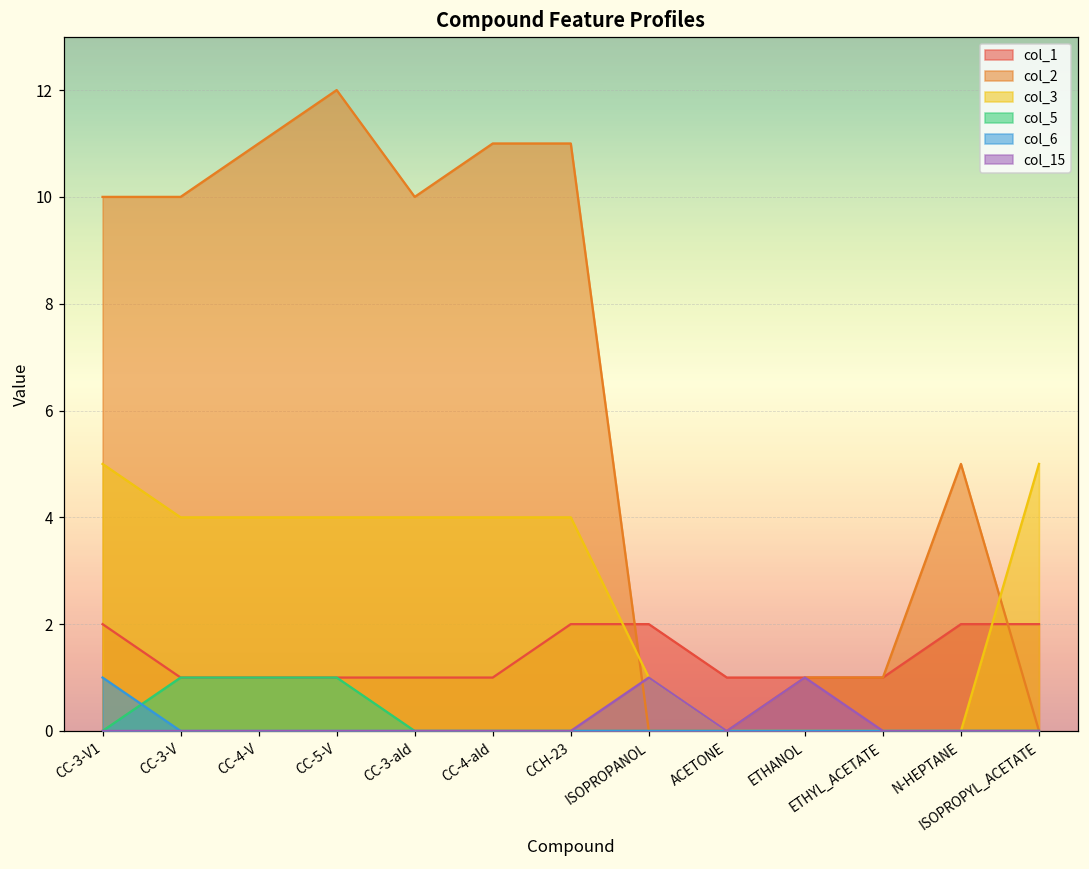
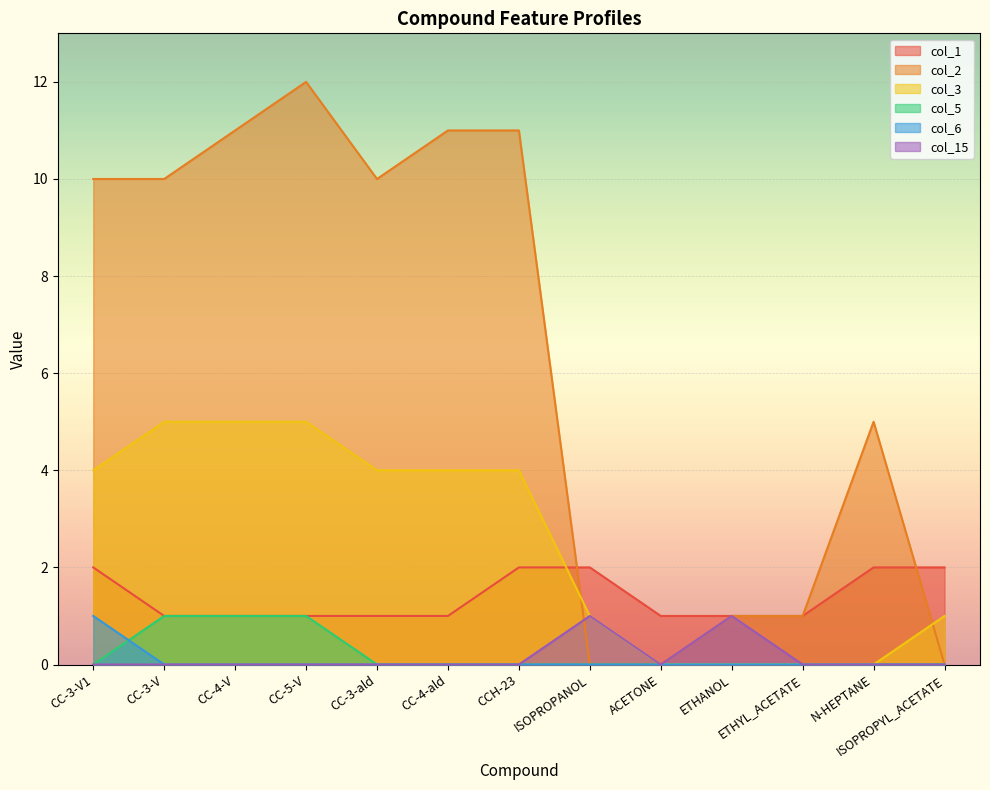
col_3, CC-3-V1: 5 -> 4
col_3, CC-3-V: 4 -> 5
col_3, CC-4-V: 4 -> 5
col_3, CC-5-V: 4 -> 5
col_3, ISOPROPYL_ACETATE: 5 -> 1
